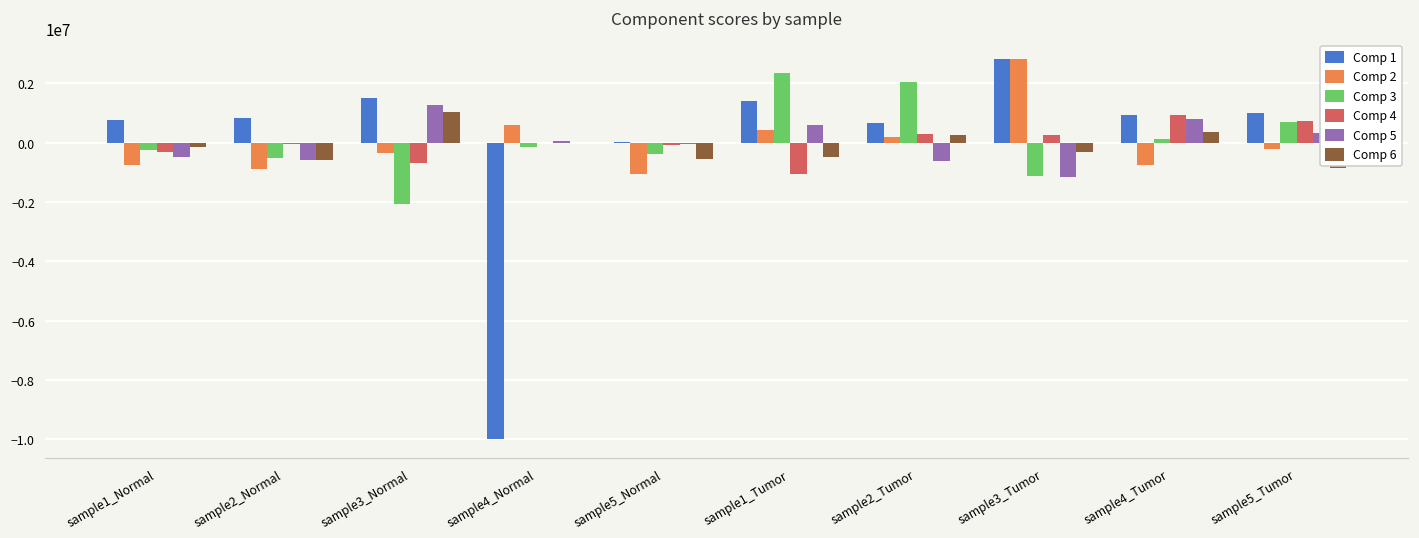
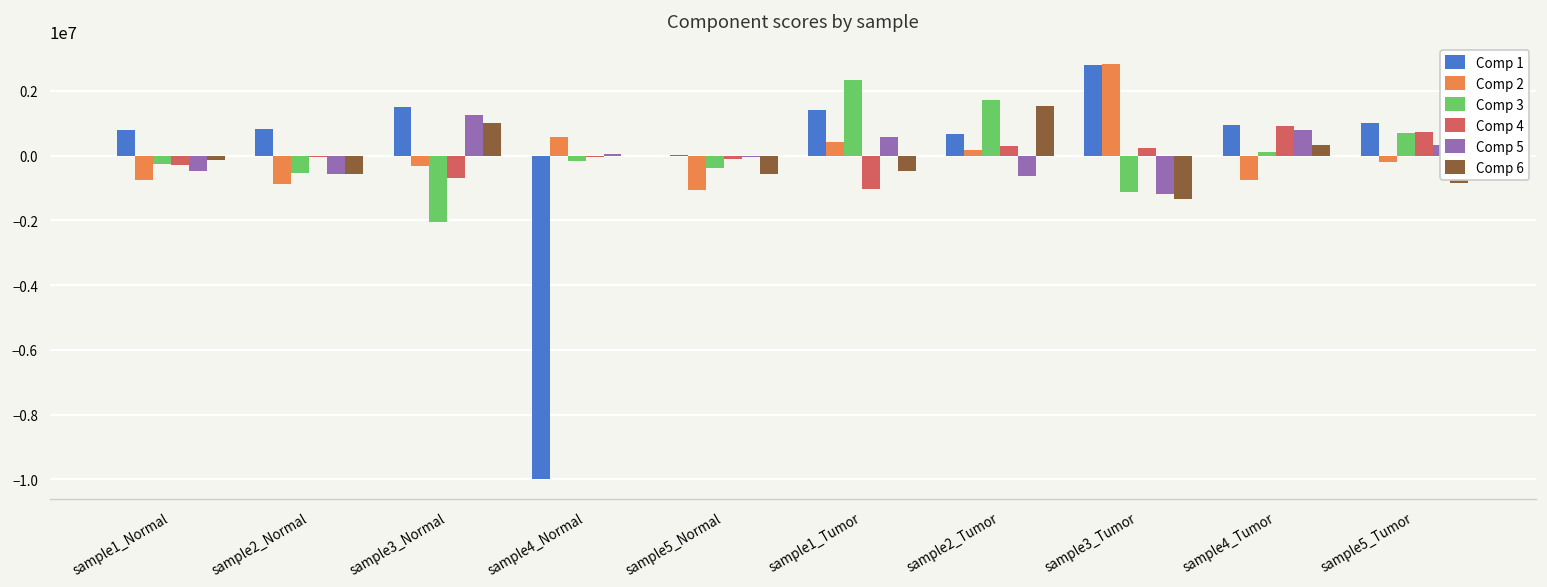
Comp 3, sample2_Tumor: 2100000 -> 1700000
Comp 6, sample2_Tumor: 300000 -> 1500000
Comp 6, sample3_Tumor: -300000 -> -1300000
